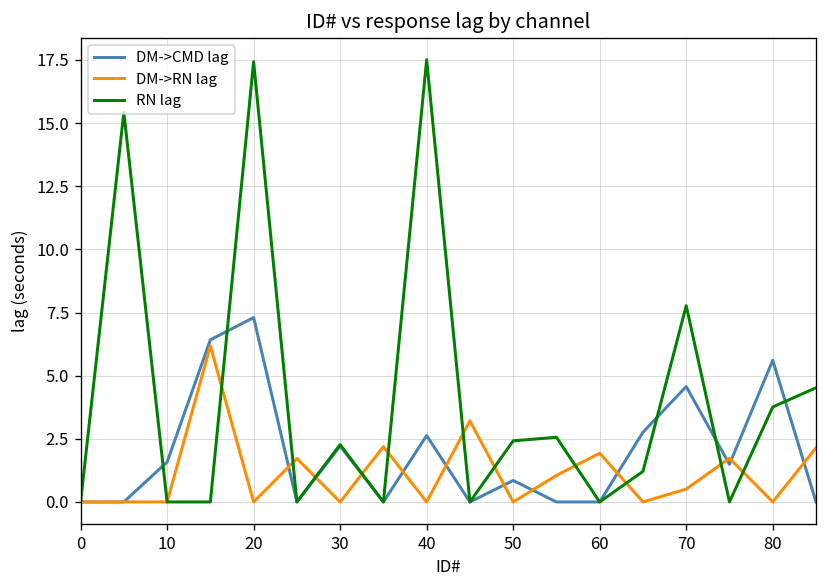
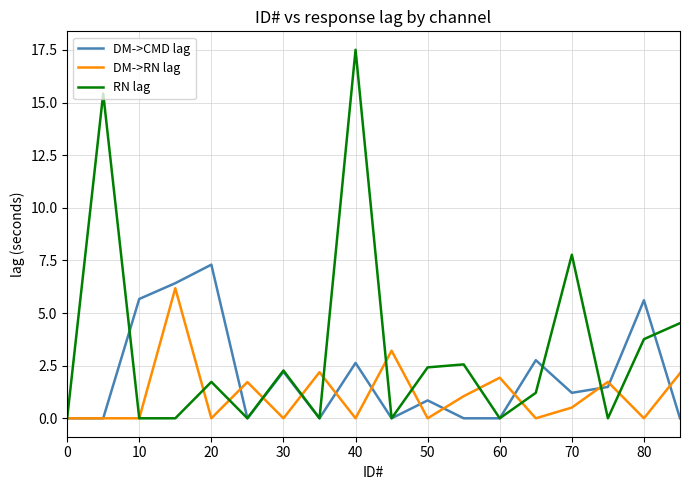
DM->CMD lag, 10: 1.6 -> 5.7
RN lag, 20: 17.4 -> 1.7
DM->CMD lag, 70: 4.6 -> 1.2
